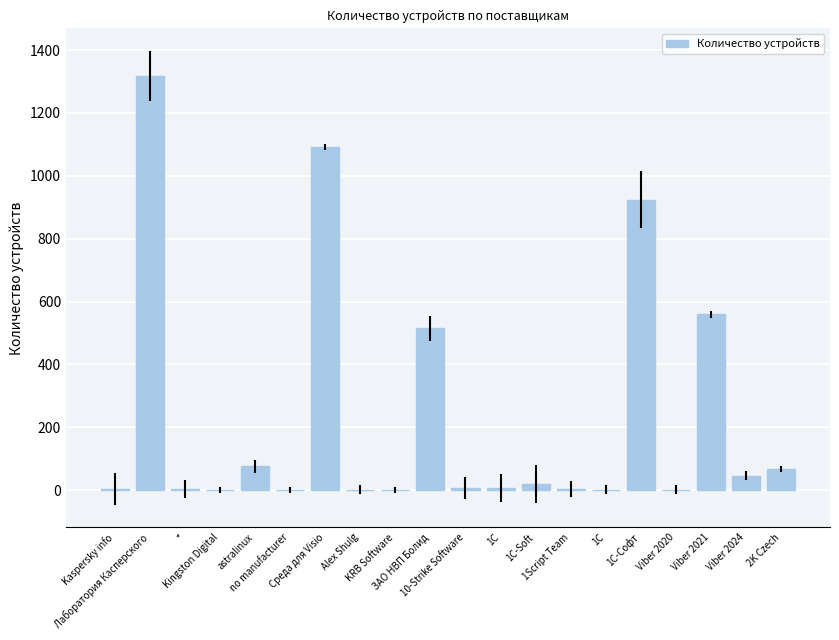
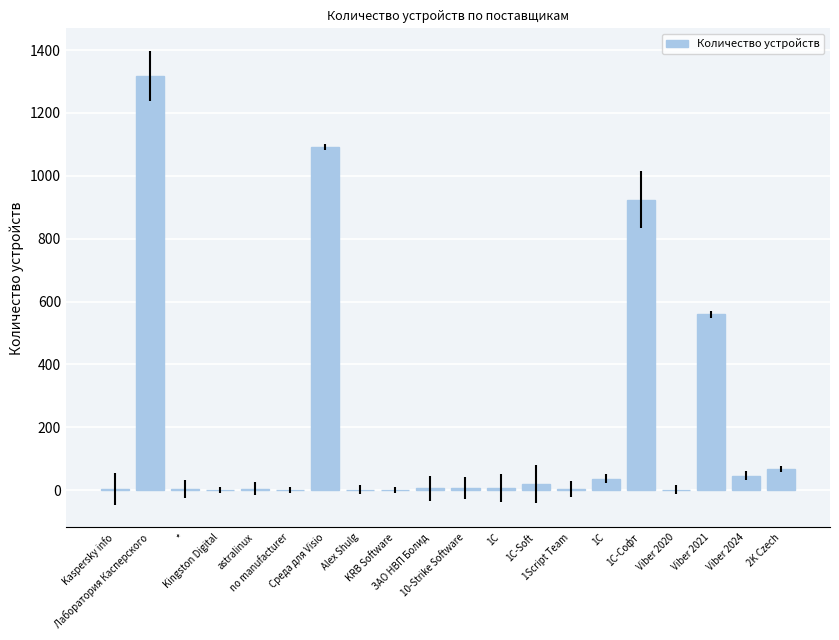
astralinux: 80 -> 10
ЗАО НВП Болид: 520 -> 10
1С: 0 -> 40
